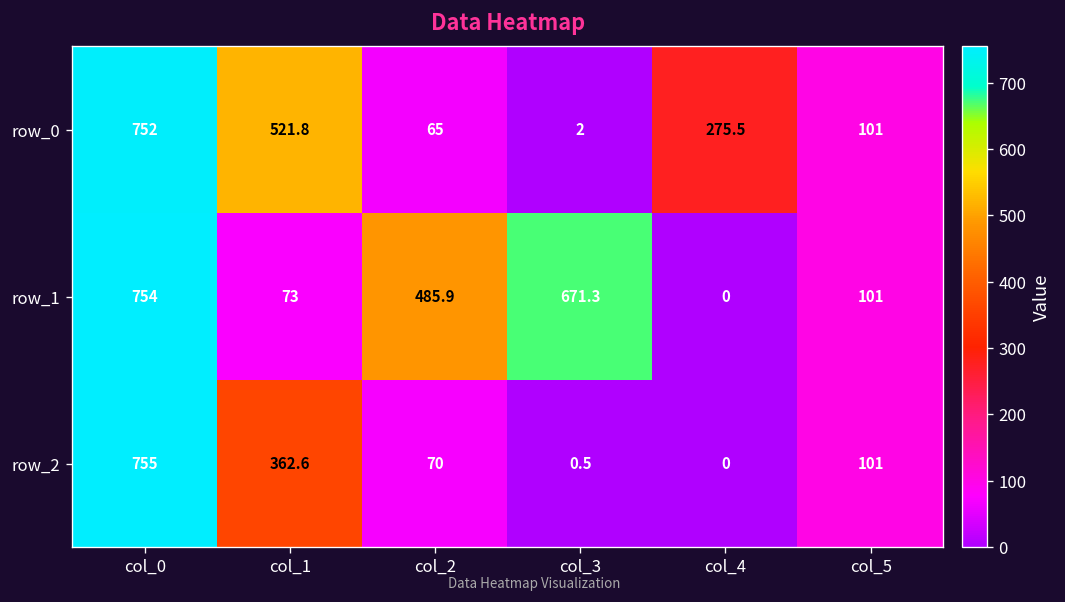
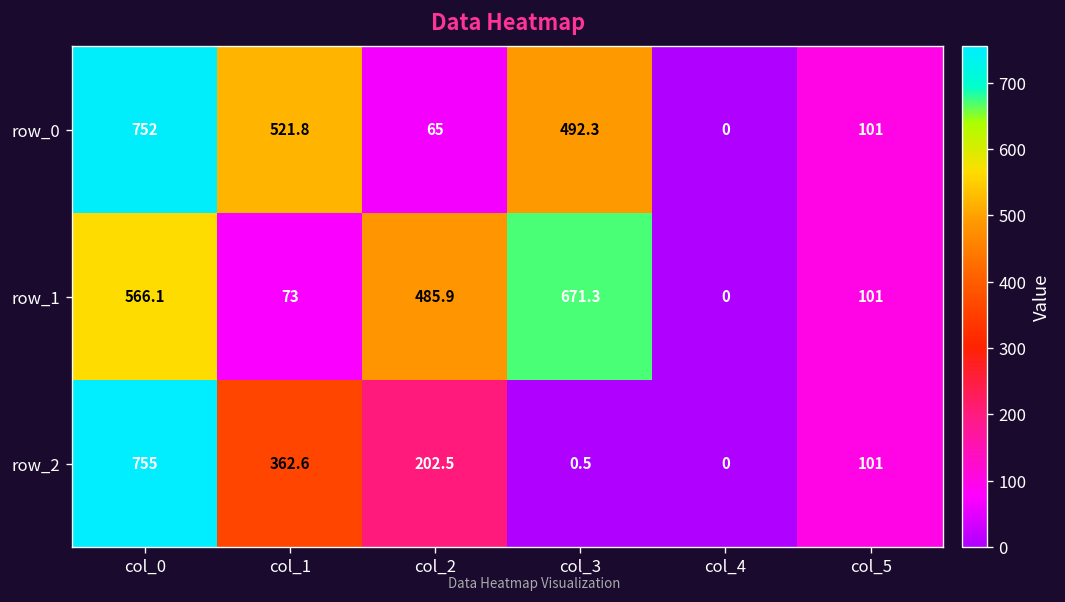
row_0, col_3: 2 -> 492.3
row_0, col_4: 275.5 -> 0
row_1, col_0: 754 -> 566.1
row_2, col_2: 70 -> 202.5
